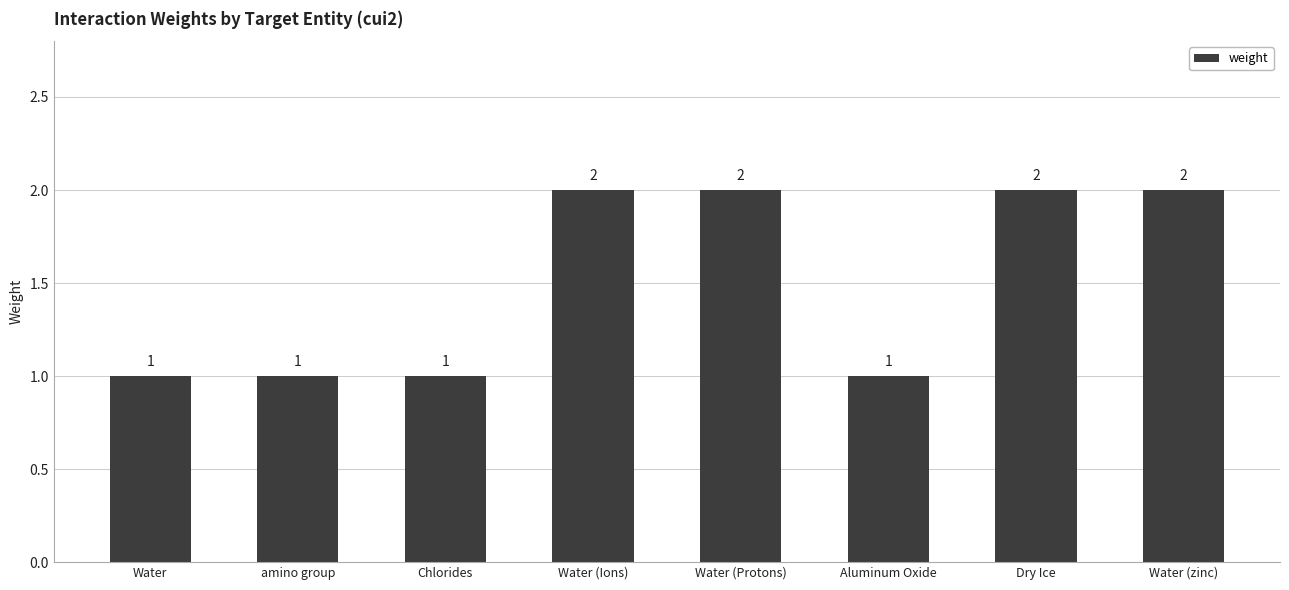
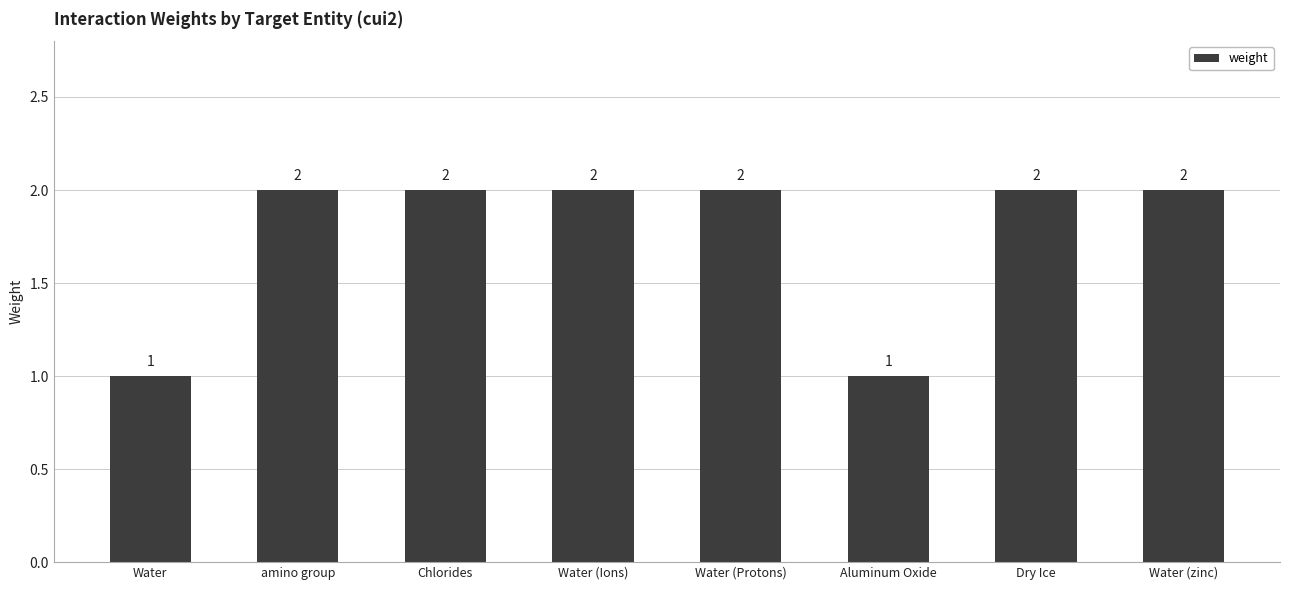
amino group: 1 -> 2
Chlorides: 1 -> 2
